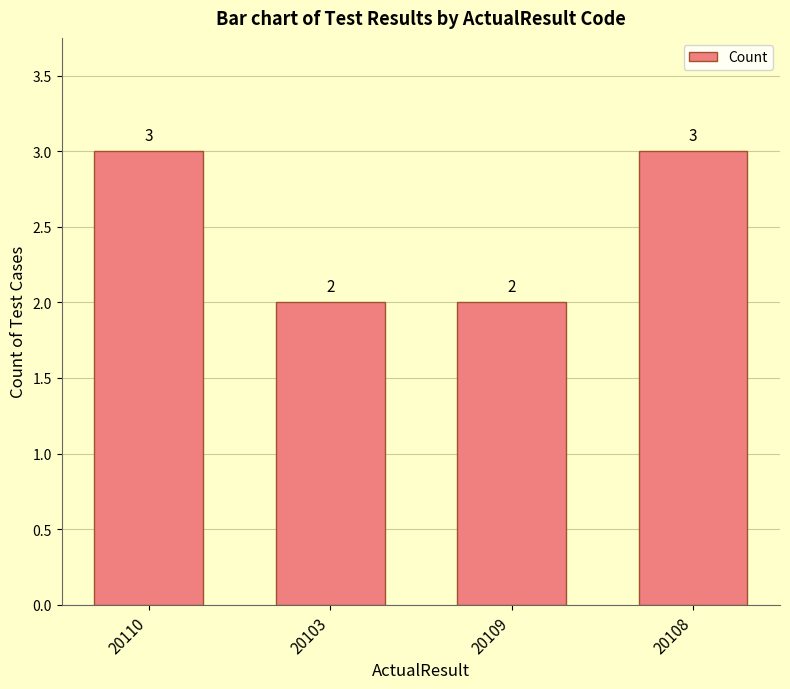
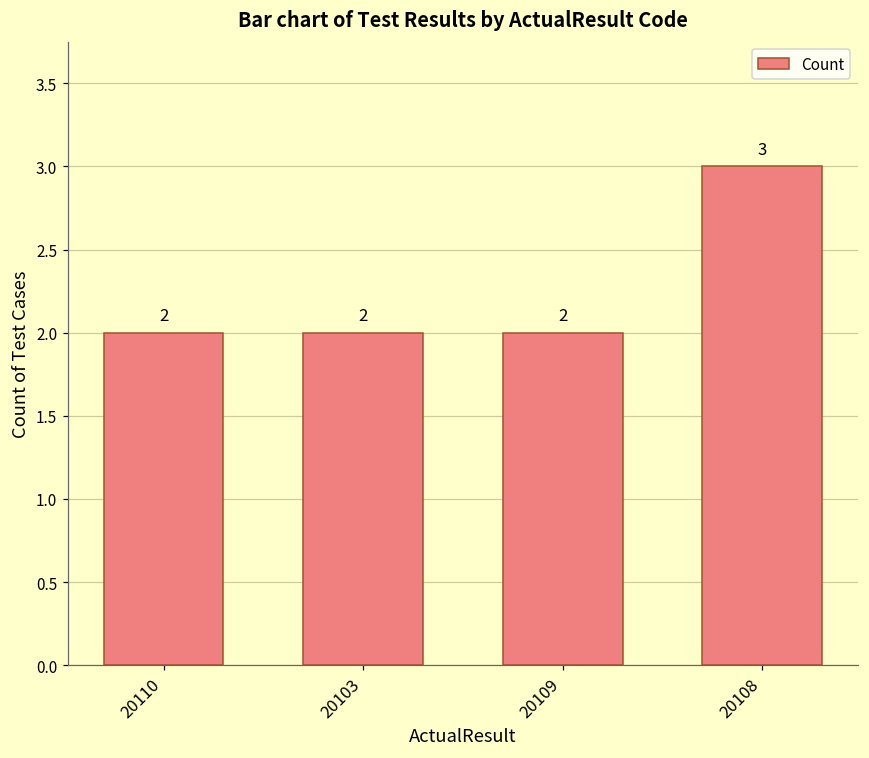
20110: 3 -> 2
